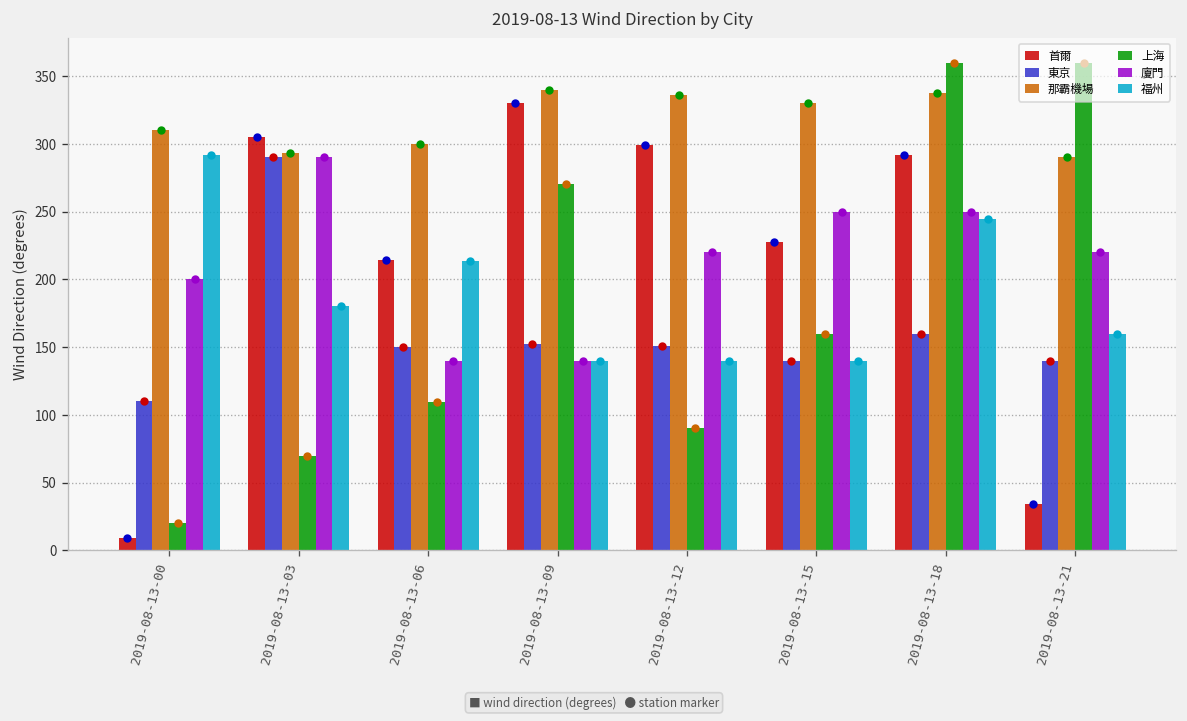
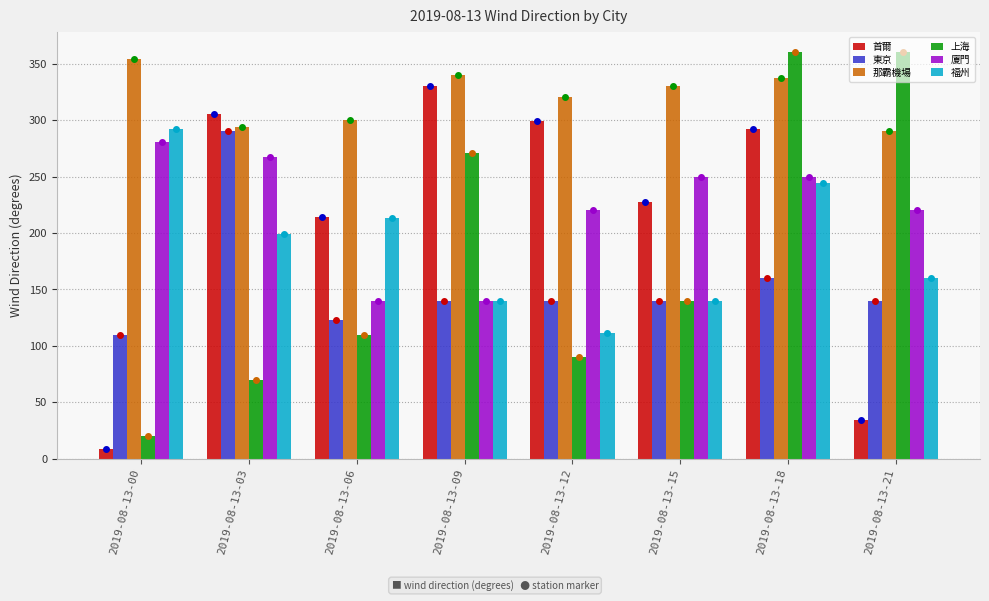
那霸機場, 2019-08-13-00: 310 -> 354
廈門, 2019-08-13-00: 200 -> 280
廈門, 2019-08-13-03: 290 -> 267
福州, 2019-08-13-03: 180 -> 199
東京, 2019-08-13-06: 150 -> 123
東京, 2019-08-13-09: 152 -> 140
東京, 2019-08-13-12: 151 -> 140
那霸機場, 2019-08-13-12: 336 -> 320
福州, 2019-08-13-12: 140 -> 111
上海, 2019-08-13-15: 160 -> 140
